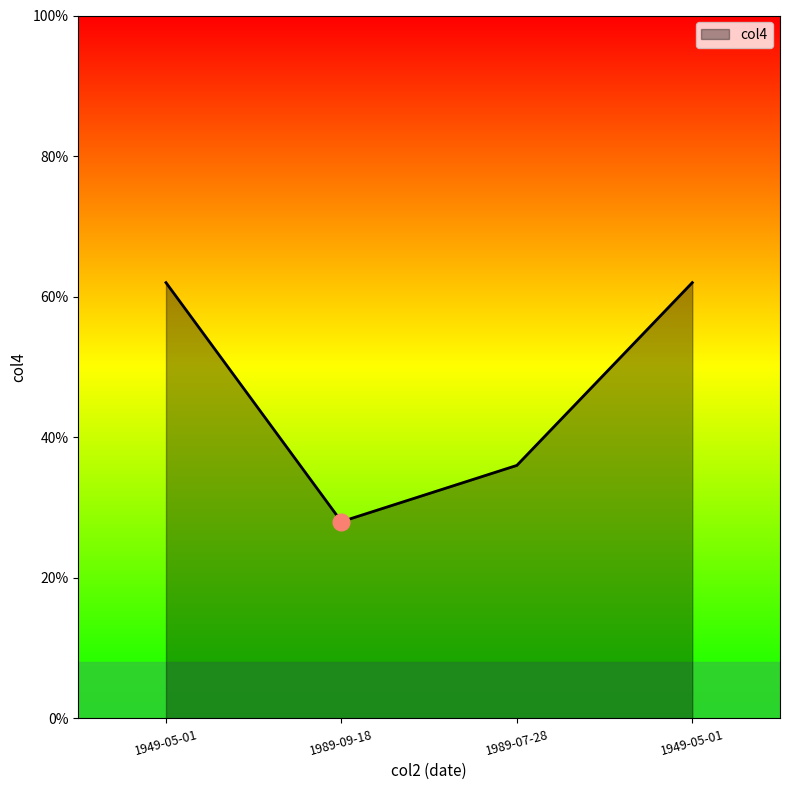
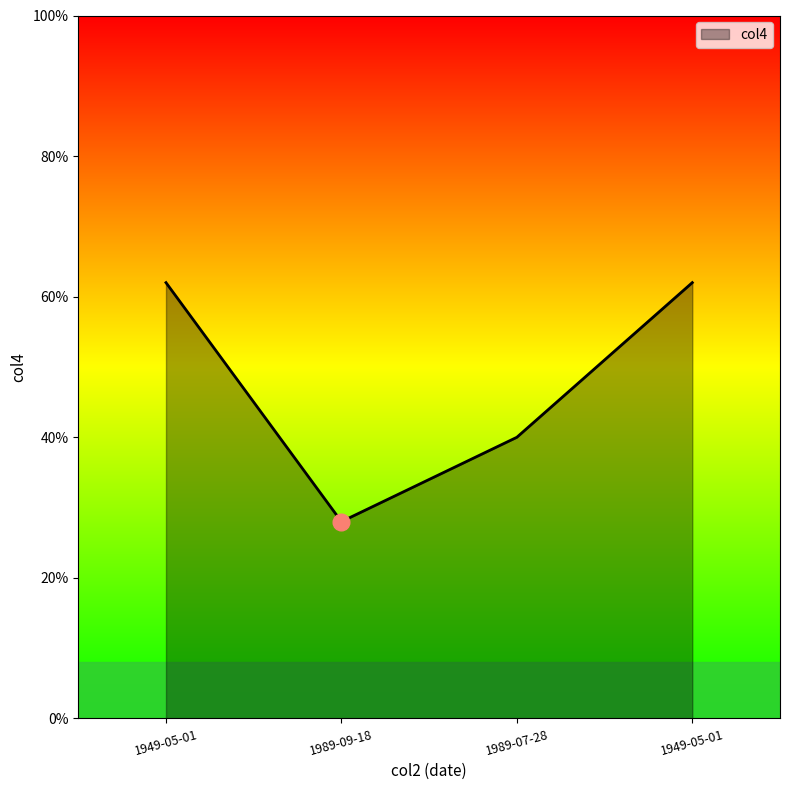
col4, 1989-07-28: 36% -> 40%
